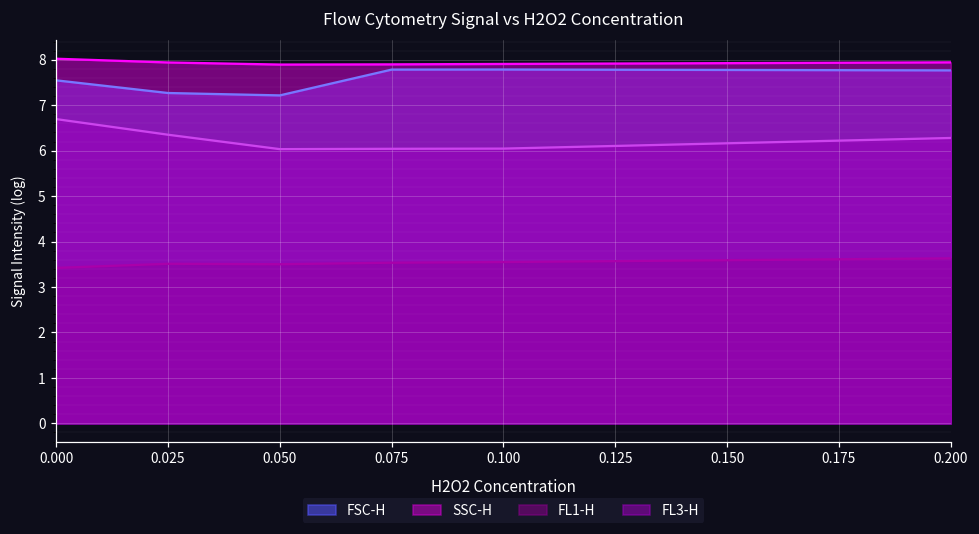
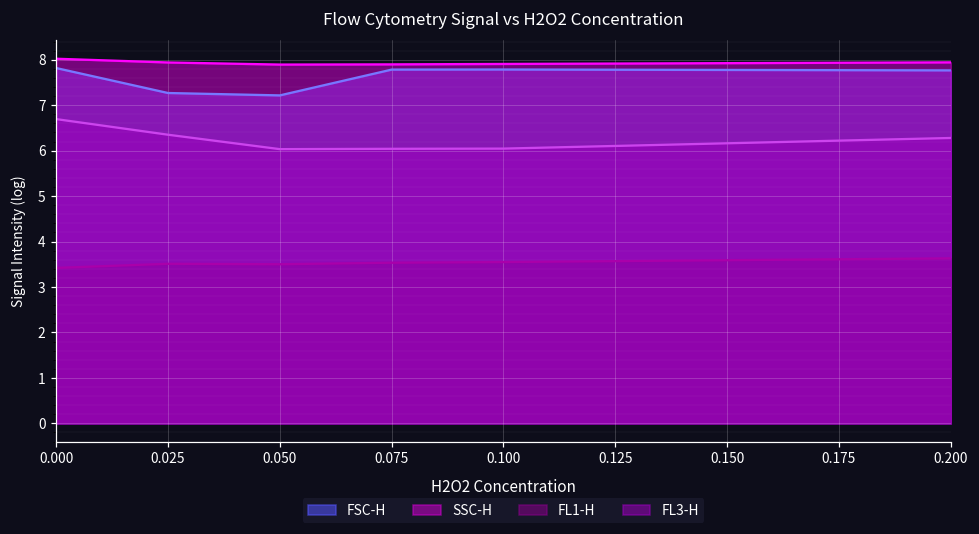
FSC-H, 0.000: 7.5 -> 7.8
